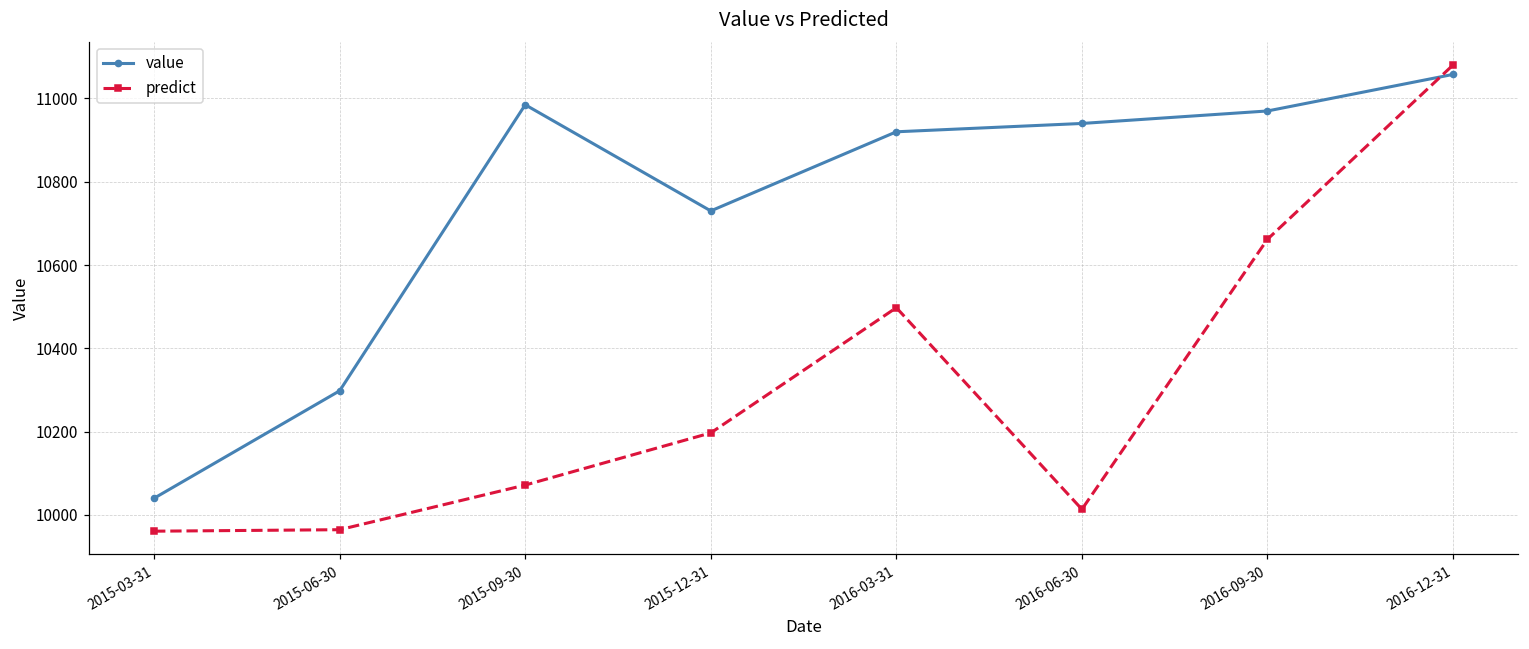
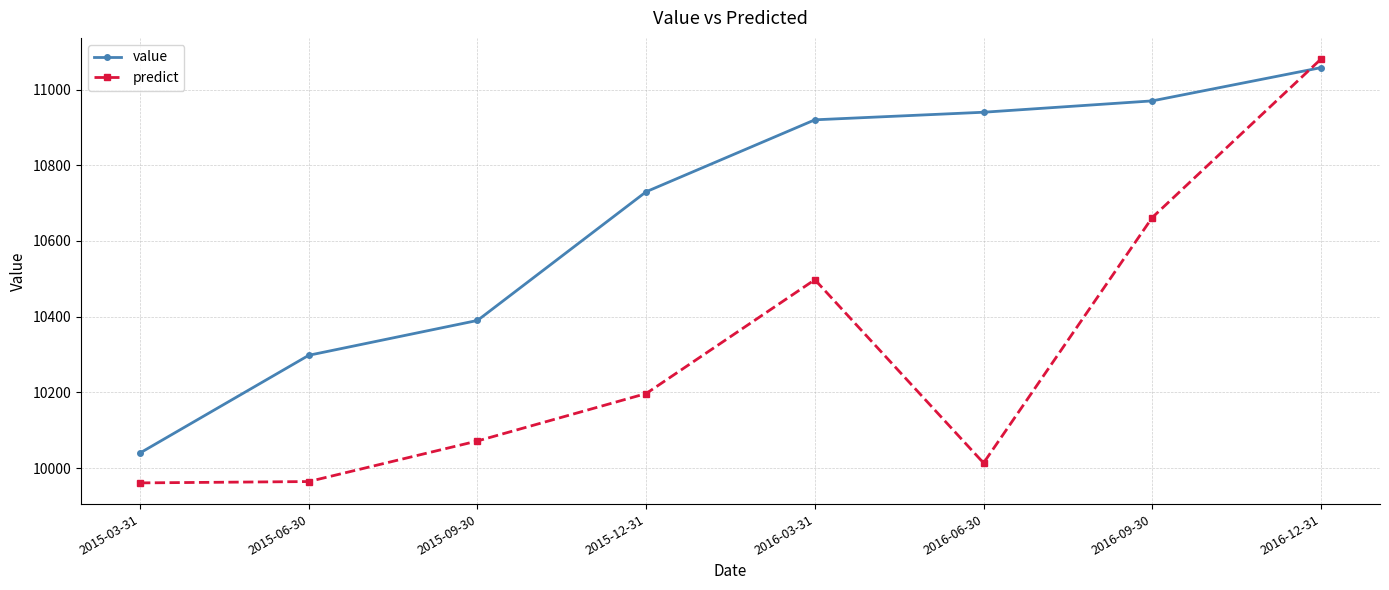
value, 2015-09-30: 10980 -> 10390
